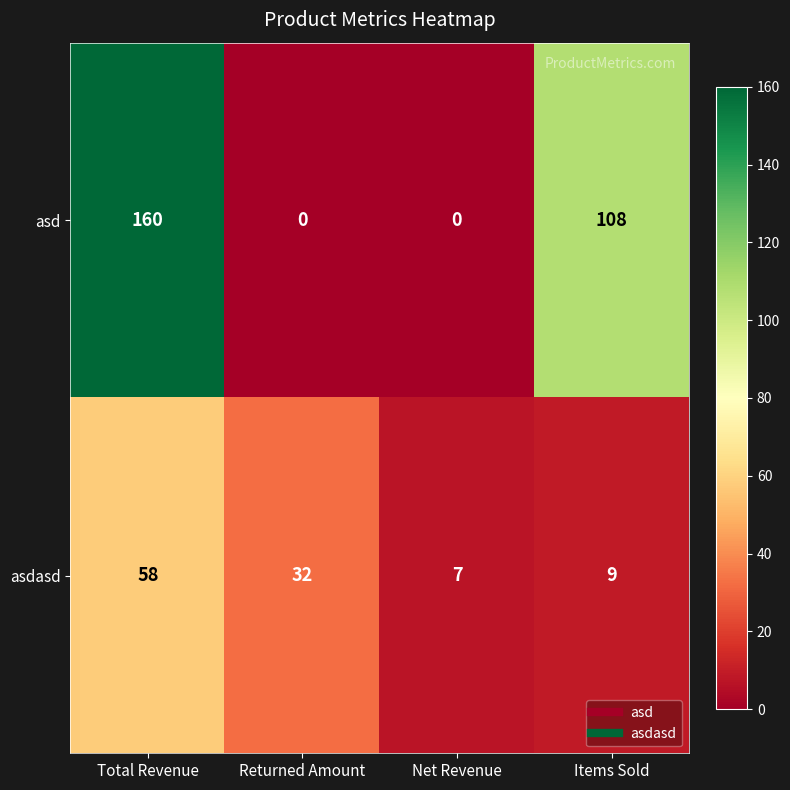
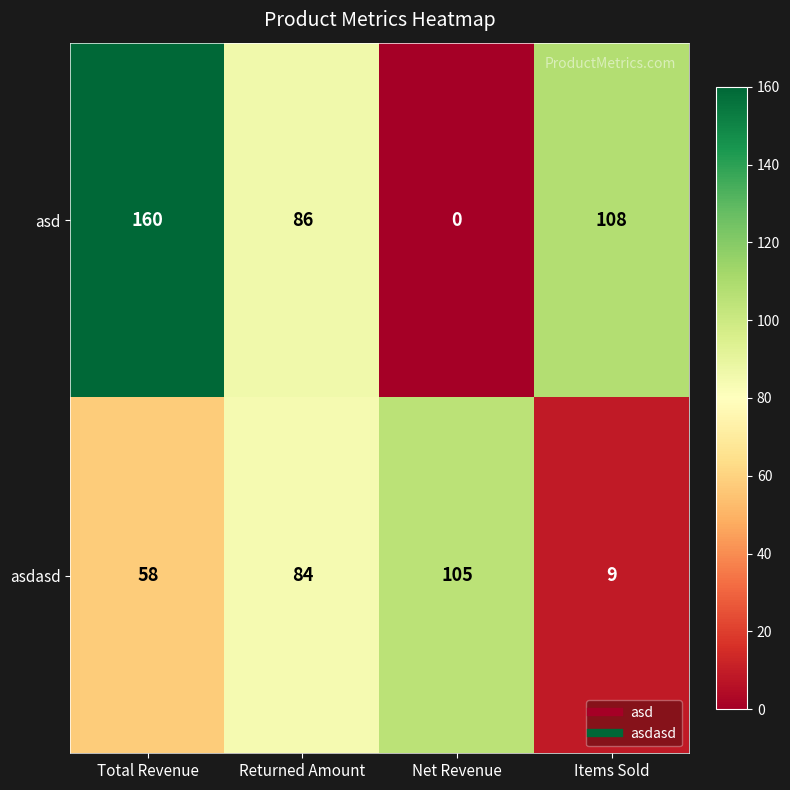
asd, Returned Amount: 0 -> 86
asdasd, Returned Amount: 32 -> 84
asdasd, Net Revenue: 7 -> 105
